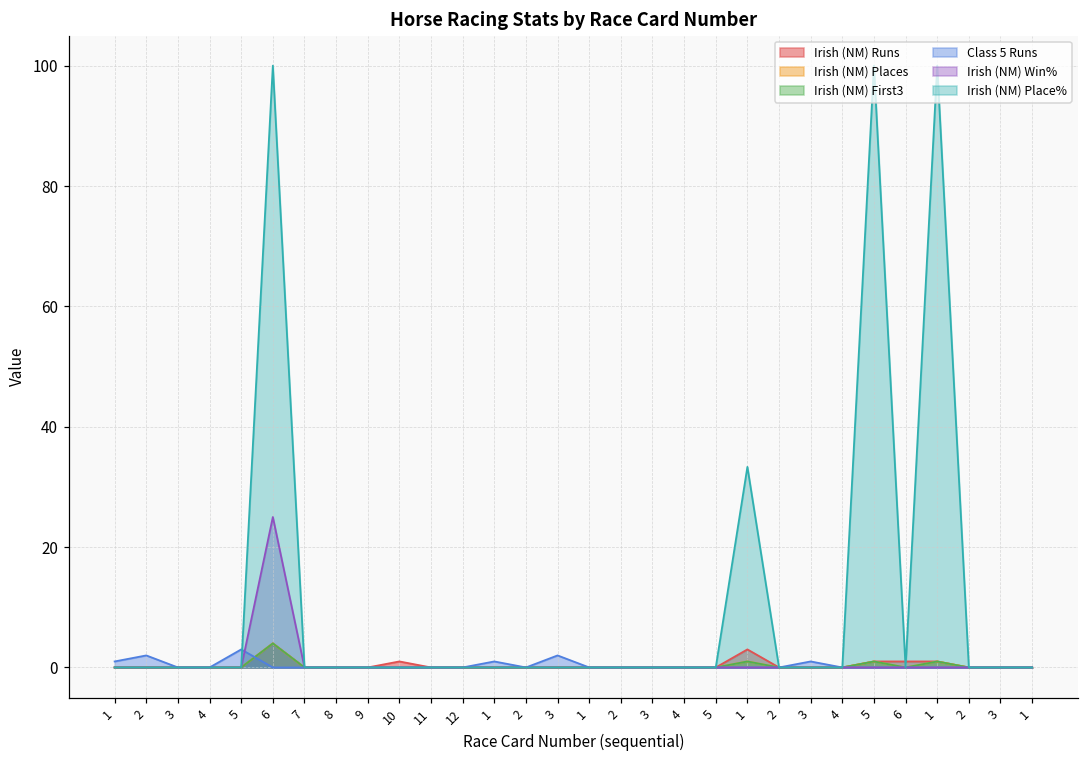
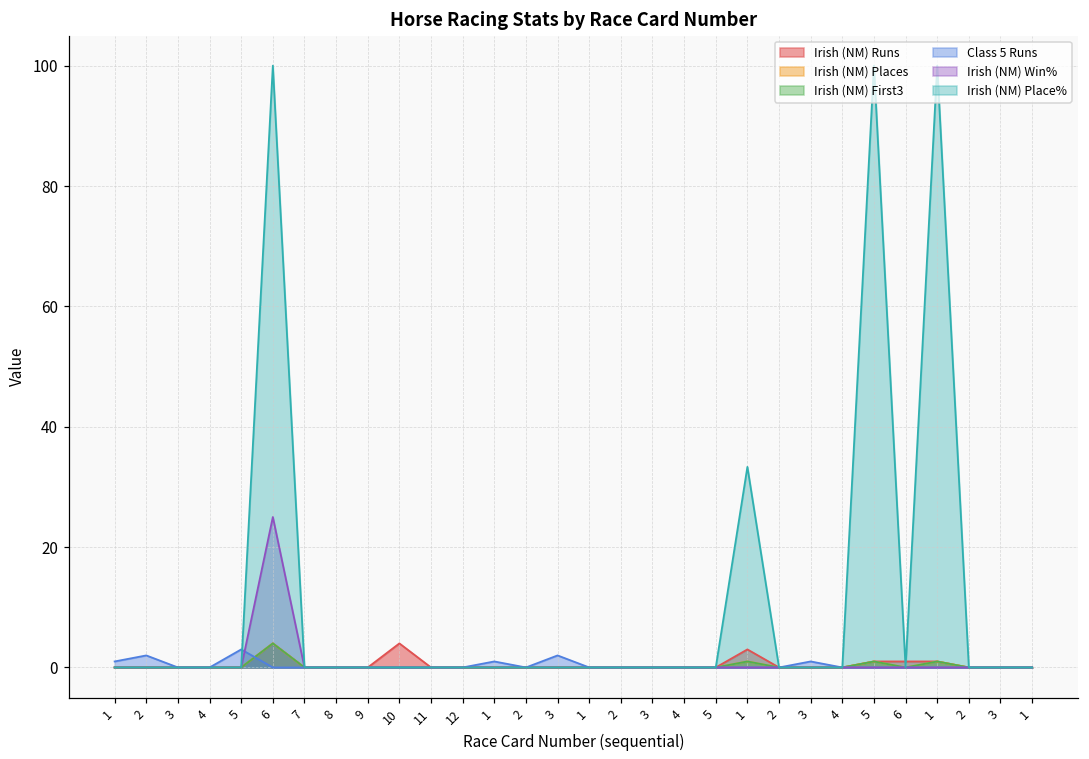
Irish (NM) Runs, 10: 1 -> 4
